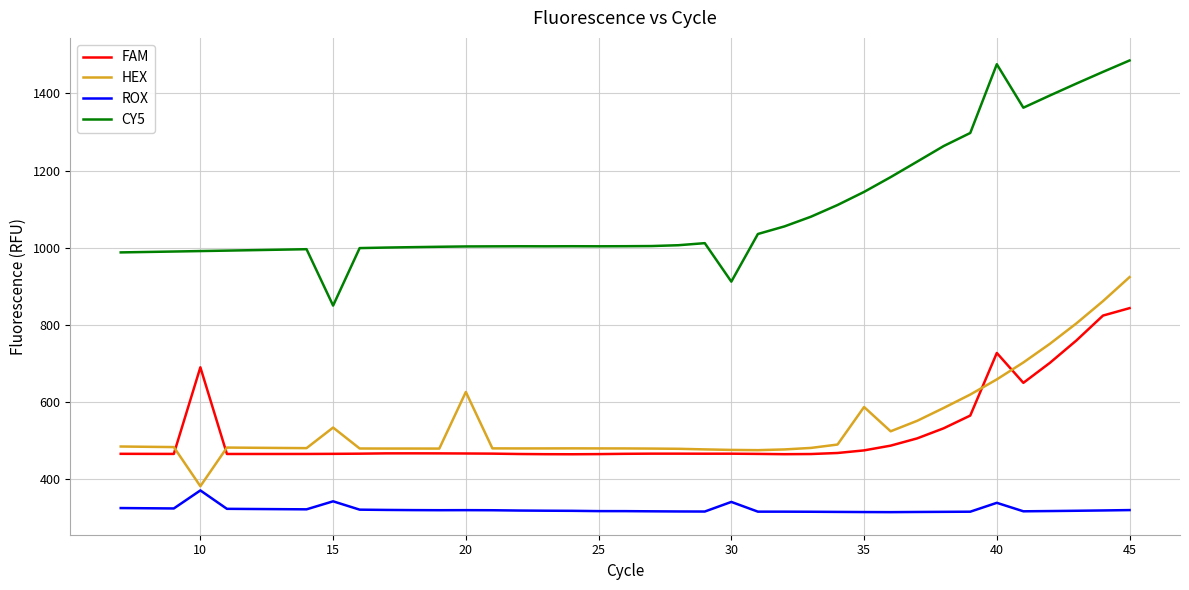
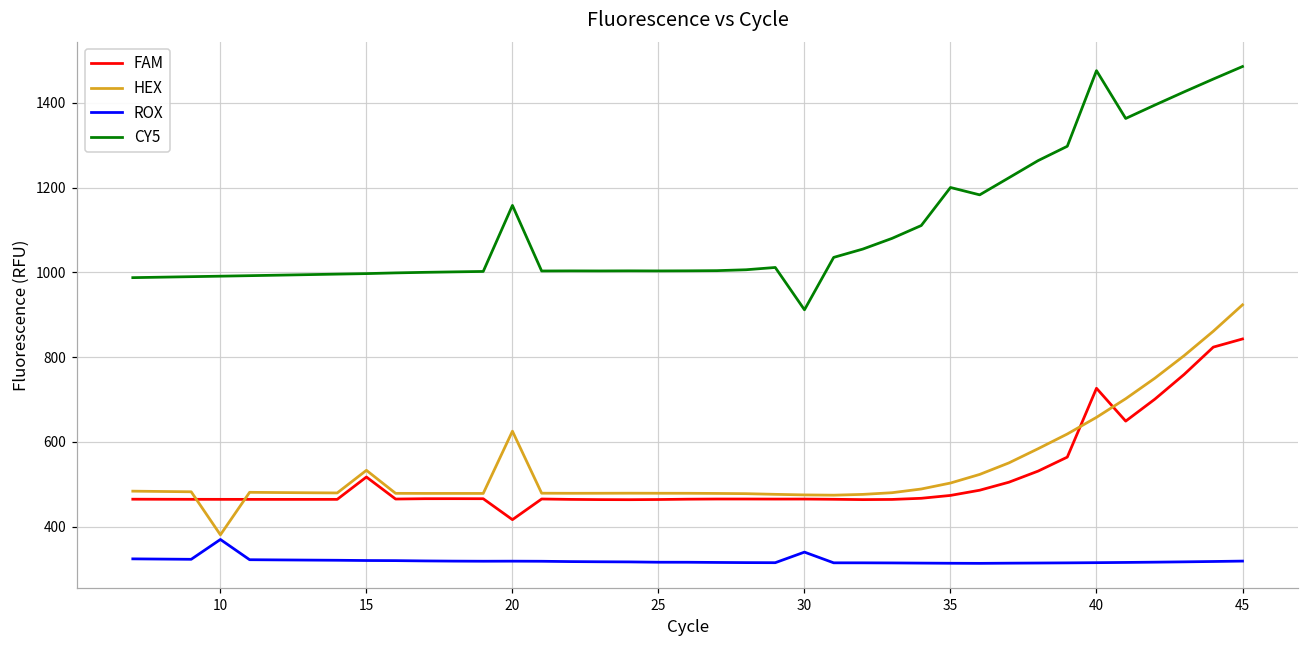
FAM, 10: 690 -> 460
FAM, 15: 460 -> 520
ROX, 15: 340 -> 320
CY5, 15: 850 -> 1000
FAM, 20: 470 -> 420
CY5, 20: 1000 -> 1160
HEX, 35: 590 -> 500
CY5, 35: 1140 -> 1200
ROX, 40: 340 -> 320
